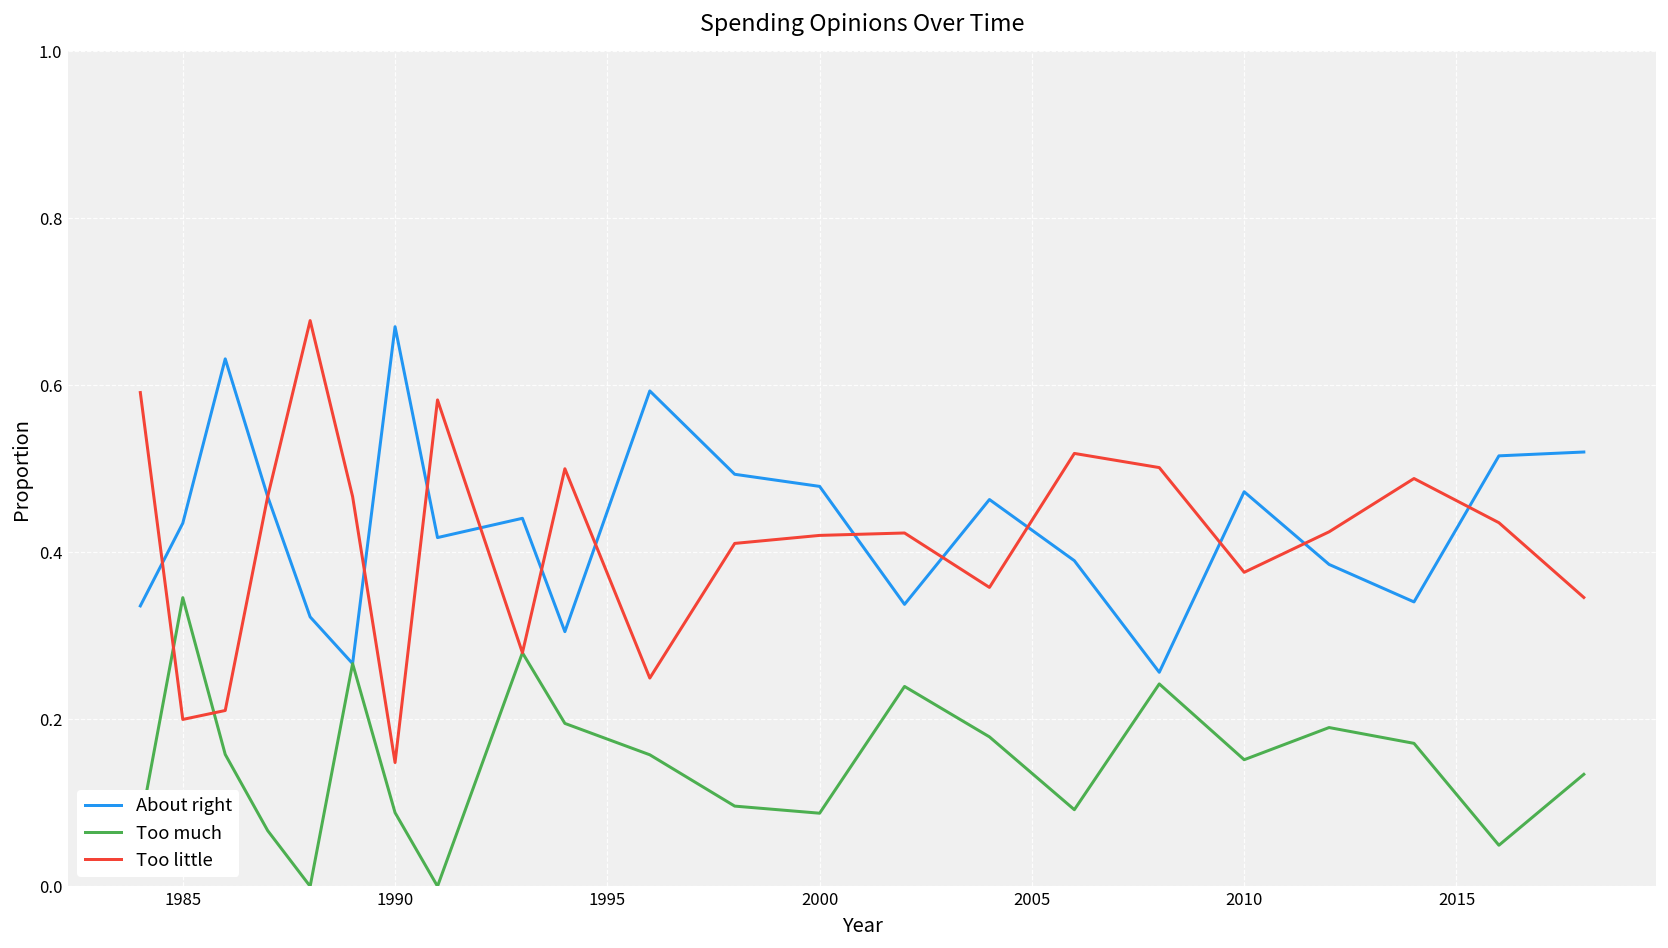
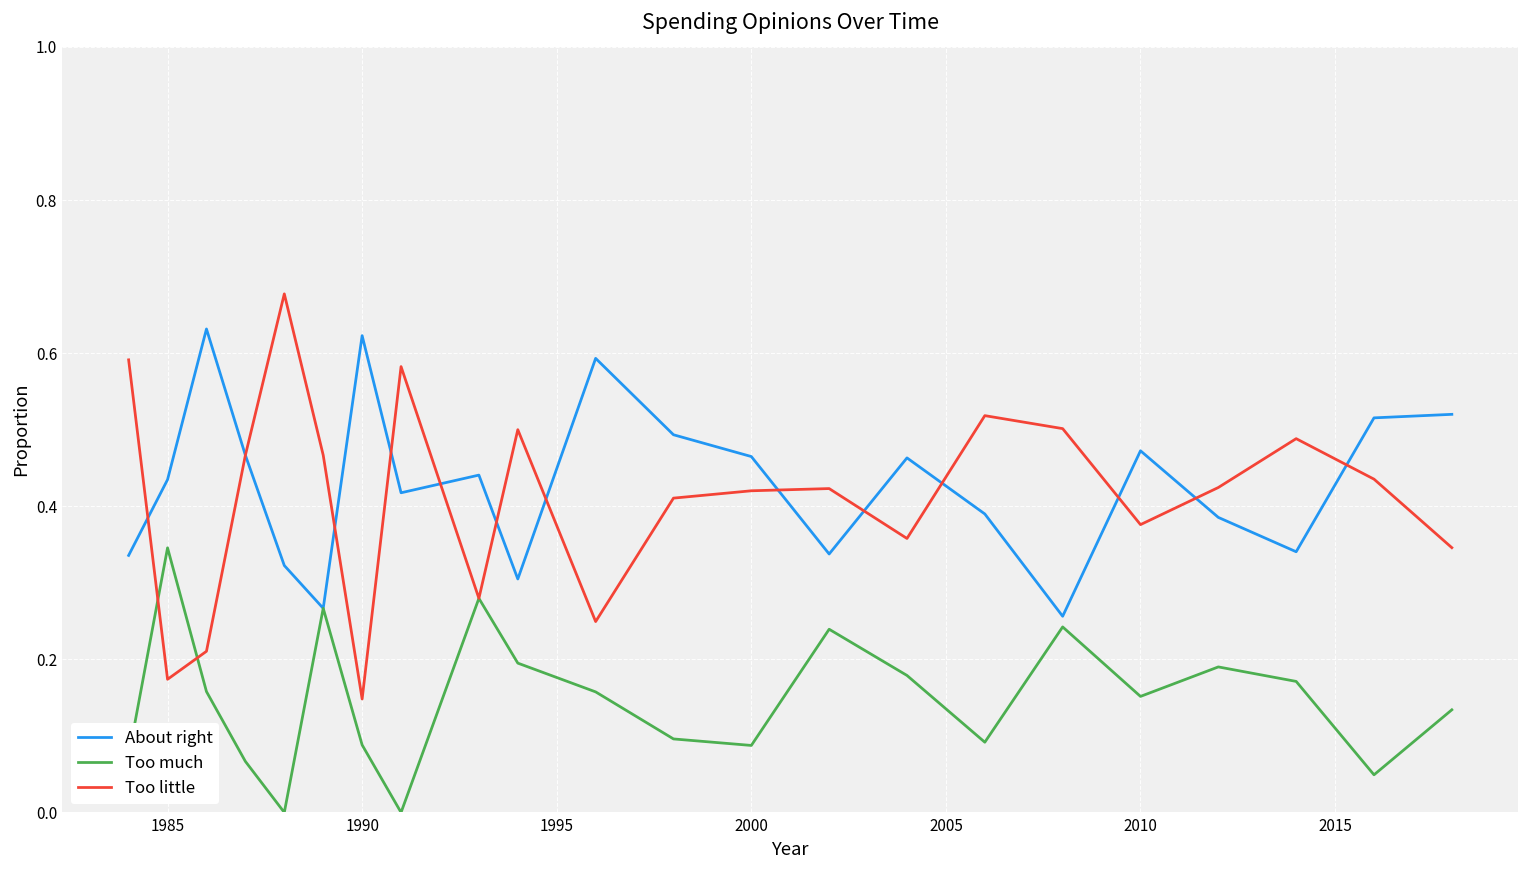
Too little, 1985: 0.20 -> 0.17
About right, 1990: 0.67 -> 0.62
About right, 2000: 0.48 -> 0.46
